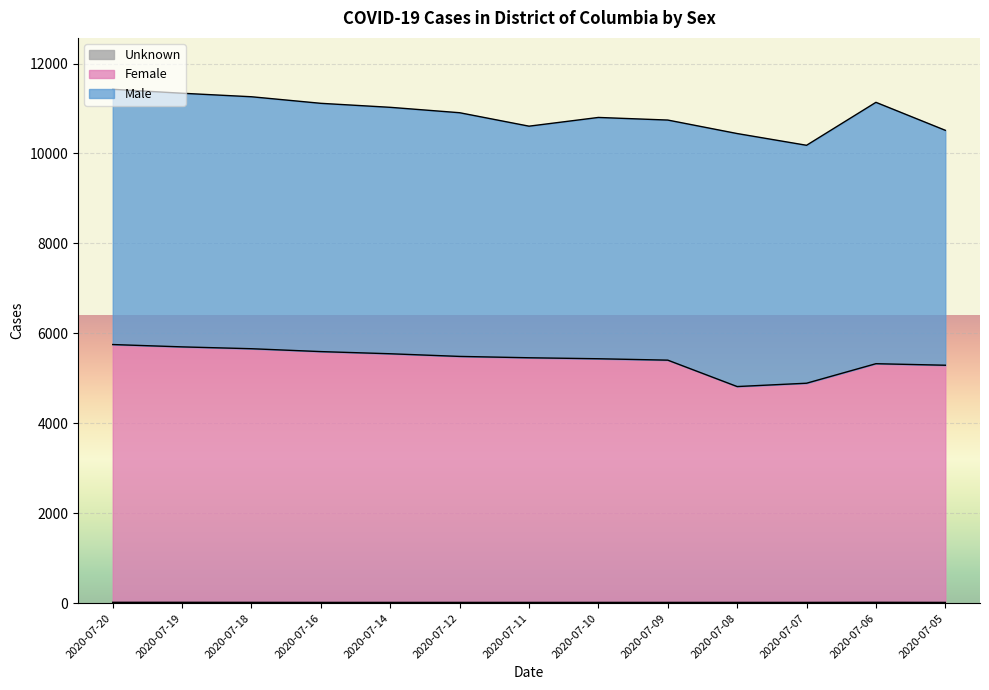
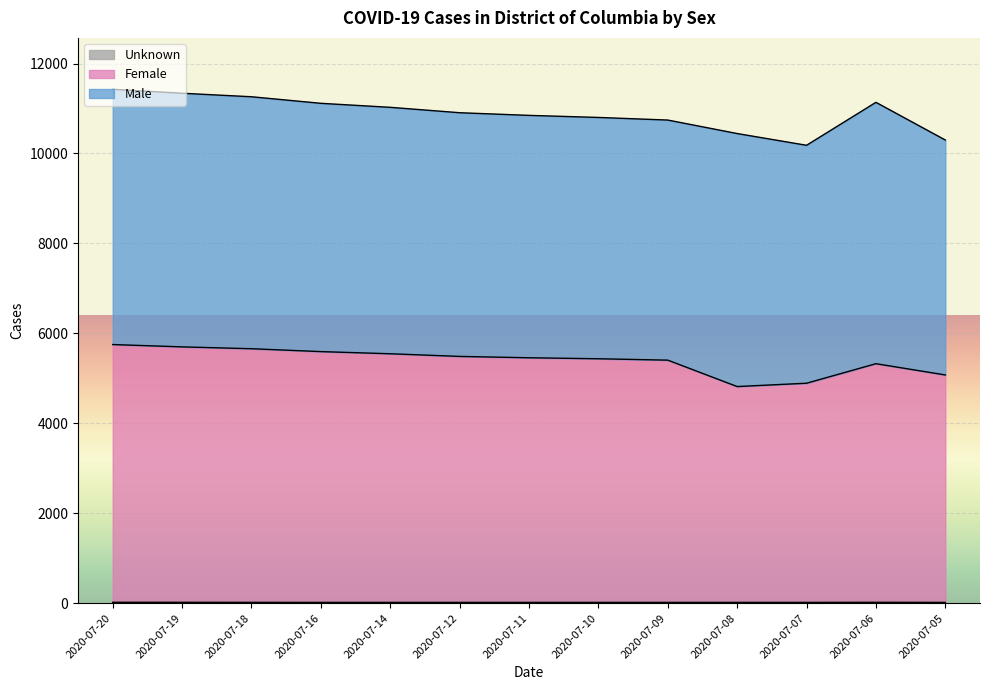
Male, 2020-07-11: 5100 -> 5400
Female, 2020-07-05: 5300 -> 5100
